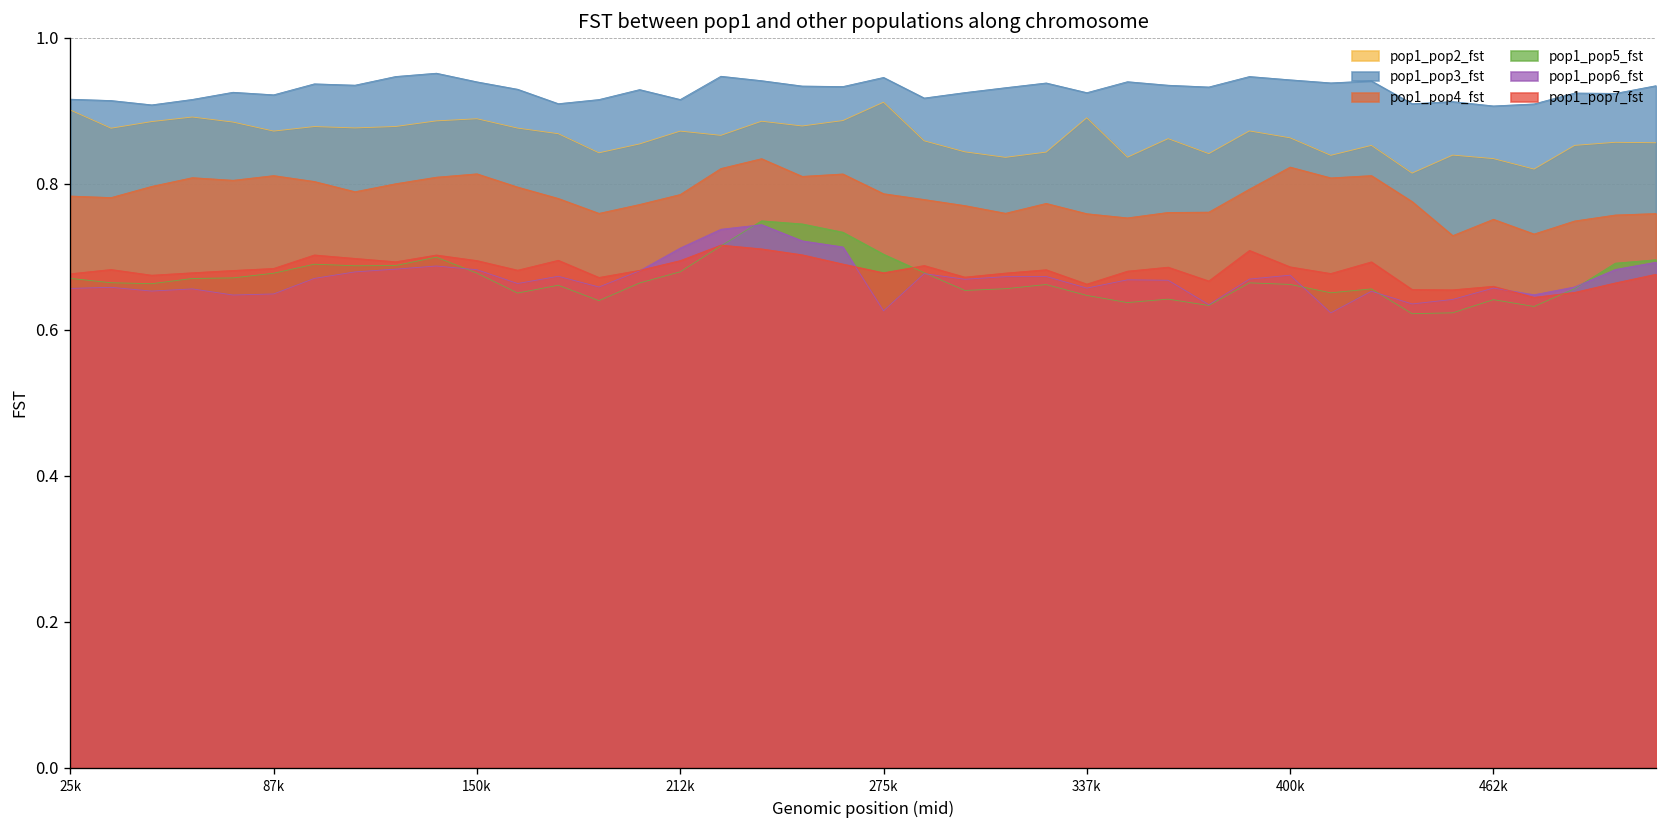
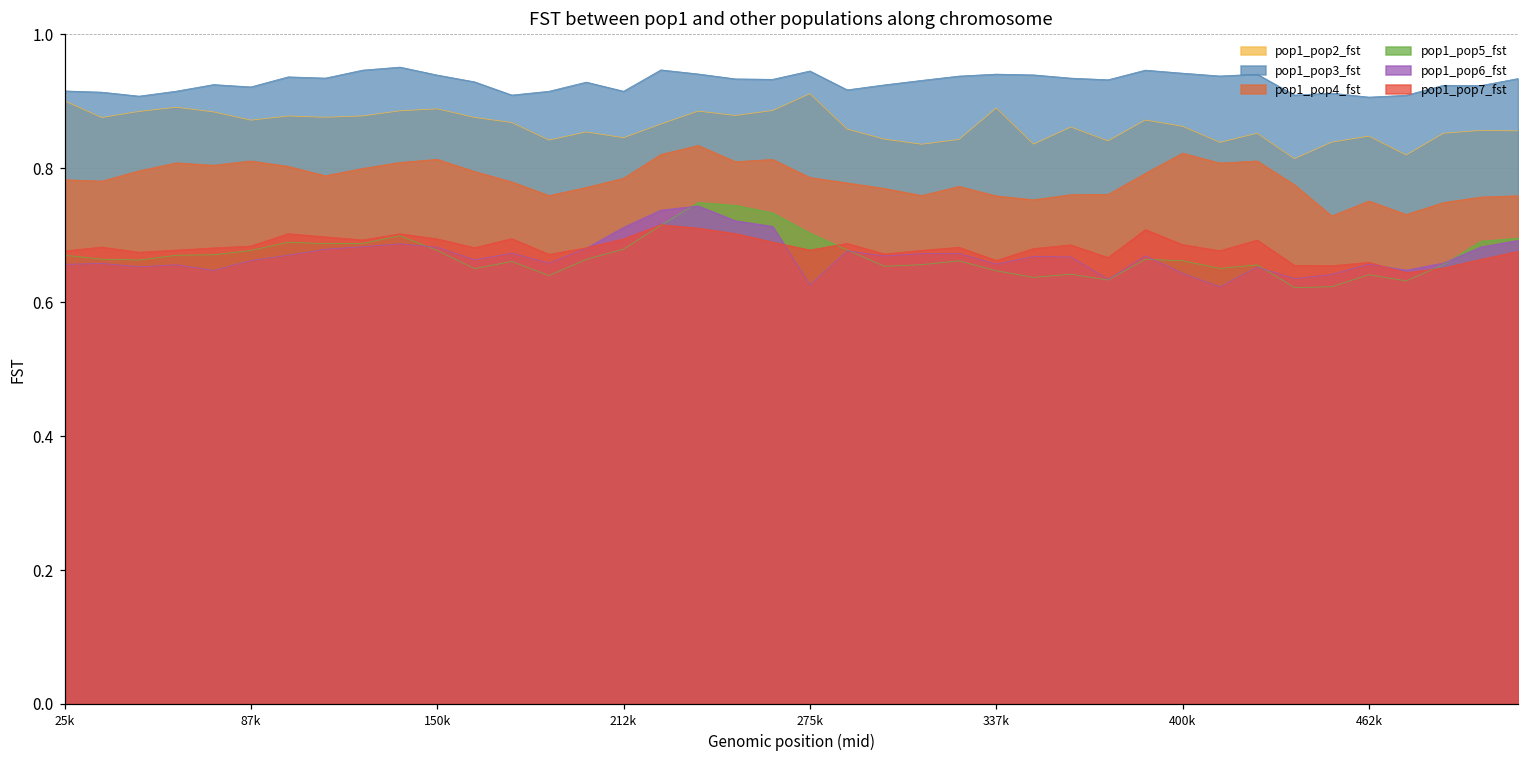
pop1_pop6_fst, 87k: 0.65 -> 0.66
pop1_pop2_fst, 212k: 0.87 -> 0.85
pop1_pop3_fst, 337k: 0.92 -> 0.94
pop1_pop6_fst, 400k: 0.67 -> 0.64
pop1_pop2_fst, 462k: 0.83 -> 0.85
